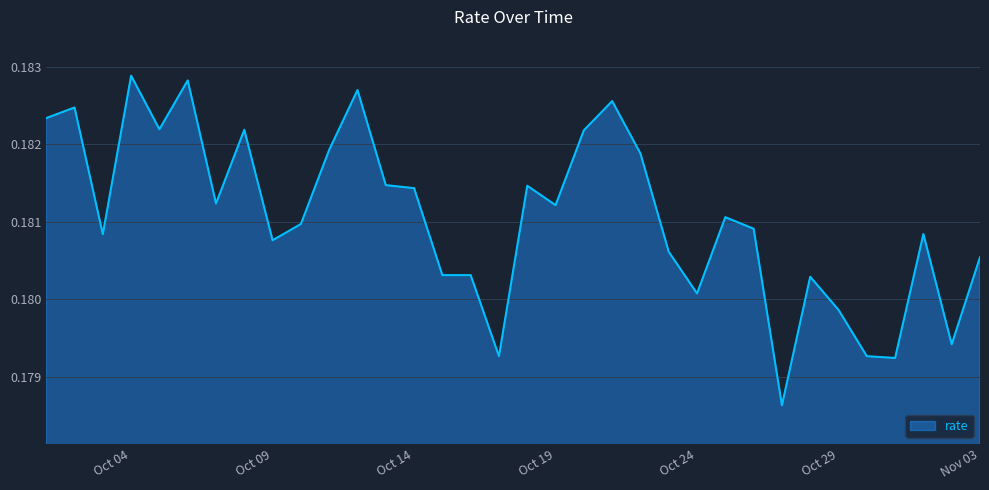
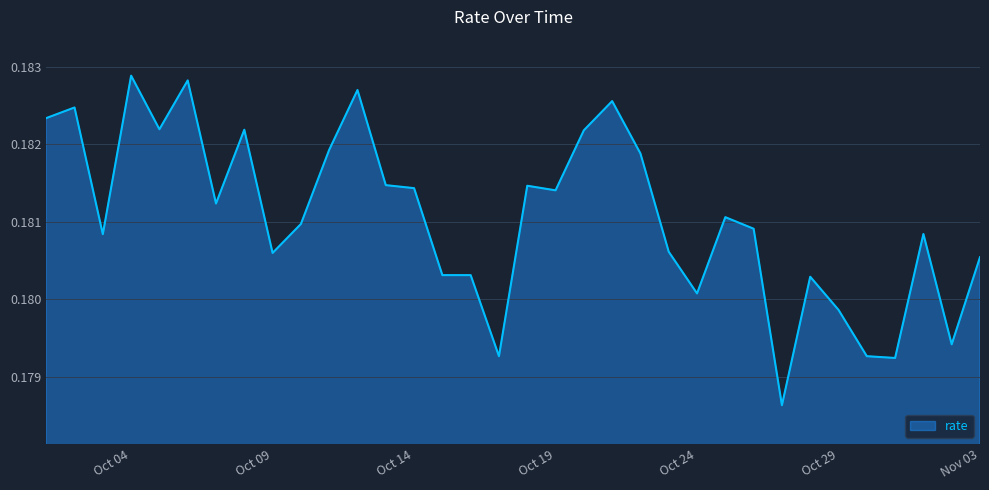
Oct 09: 0.1808 -> 0.1806
Oct 19: 0.1812 -> 0.1814
